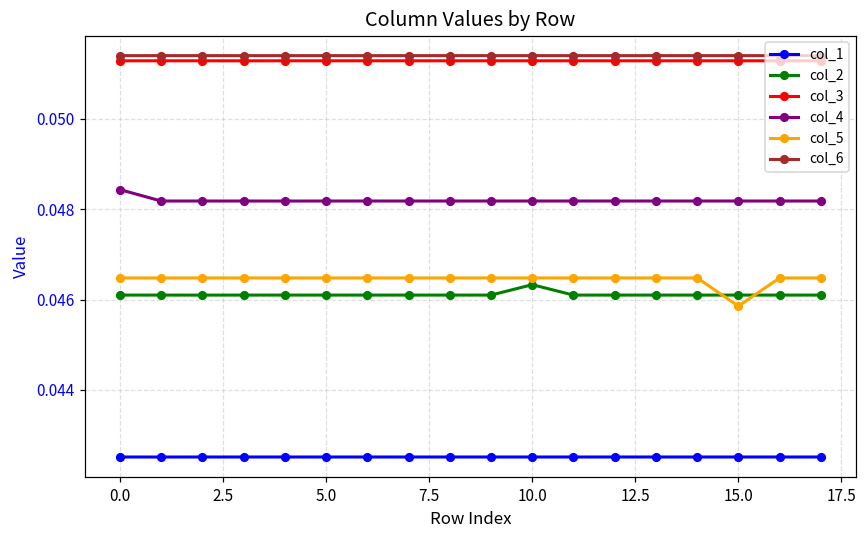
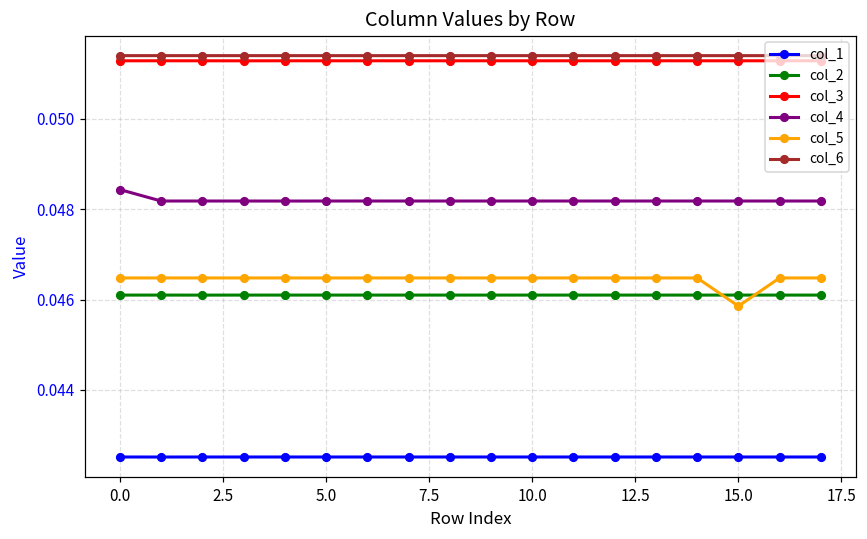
col_2, 10.0: 0.0463 -> 0.0461
